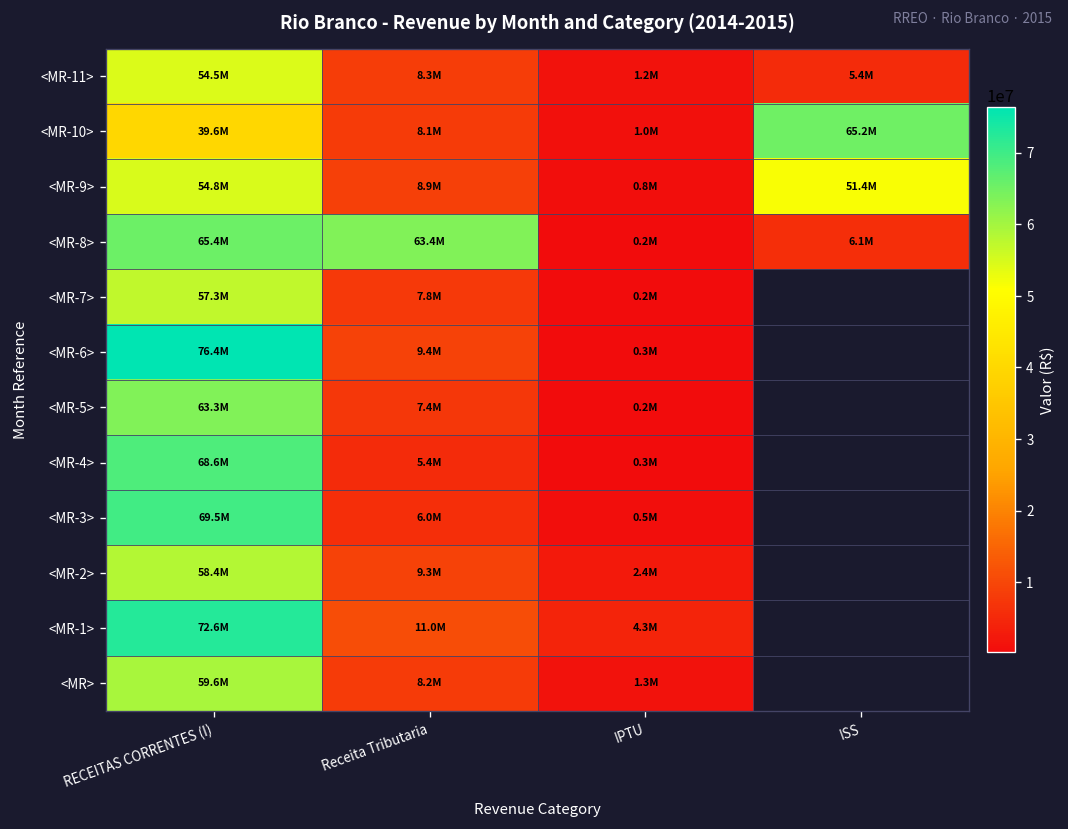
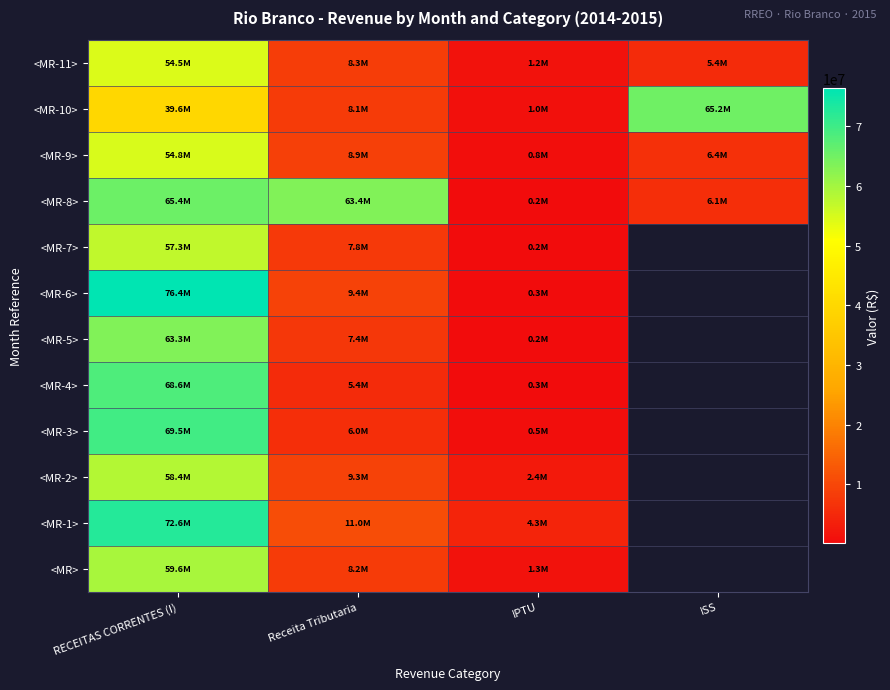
<MR-9>, ISS: 51.4M -> 6.4M
